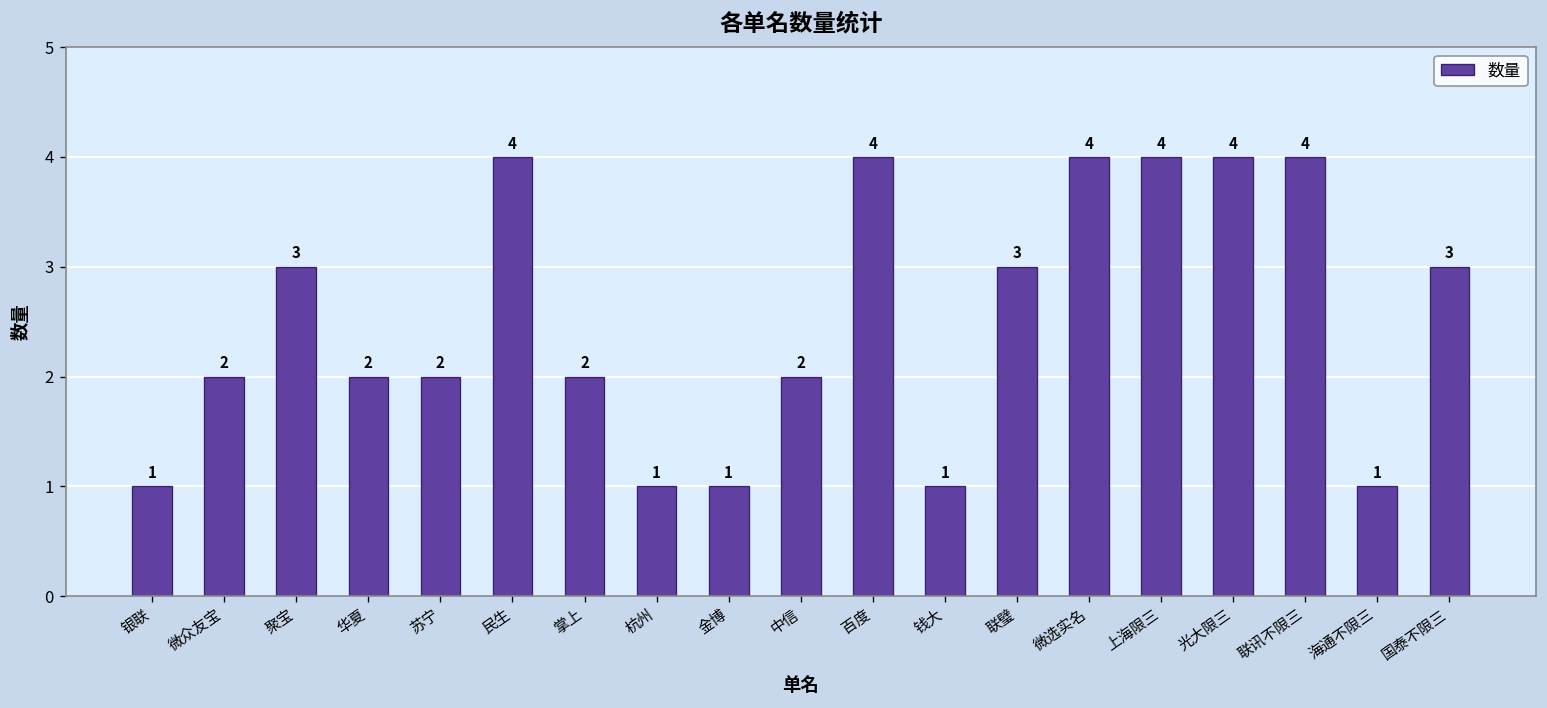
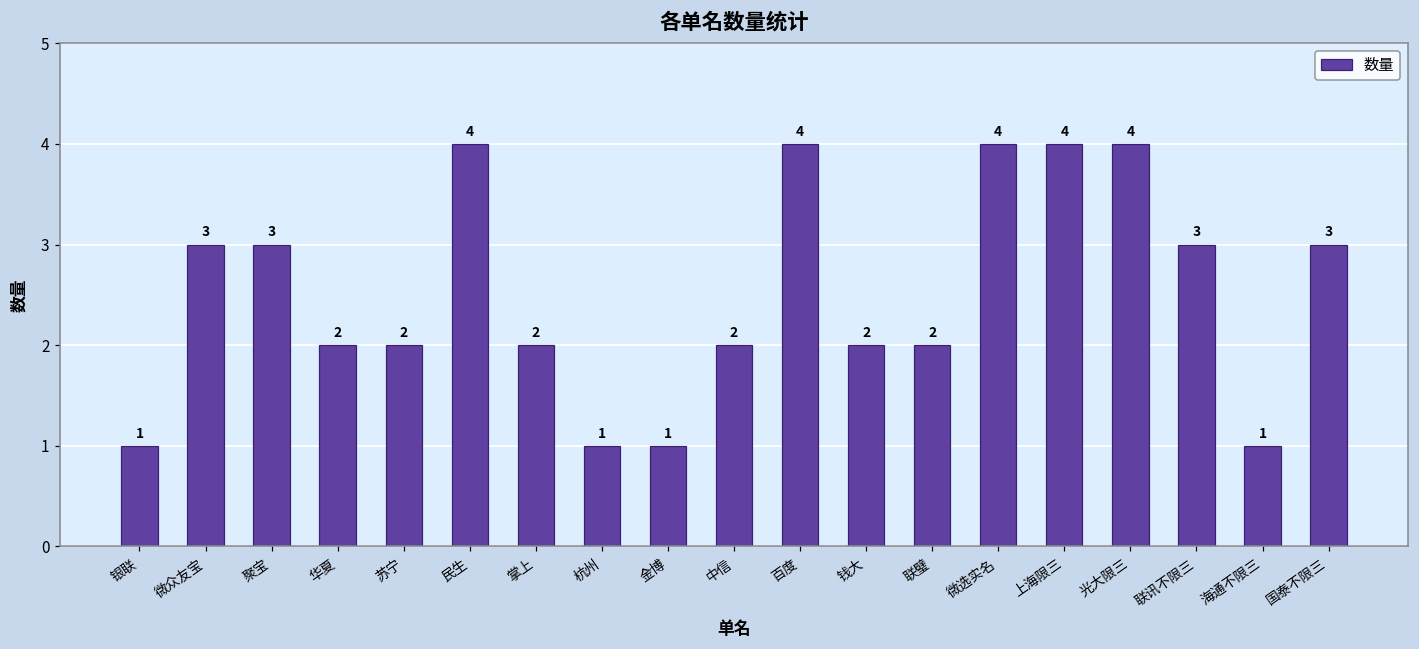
微众友宝: 2 -> 3
钱大: 1 -> 2
联璧: 3 -> 2
联讯不限三: 4 -> 3
